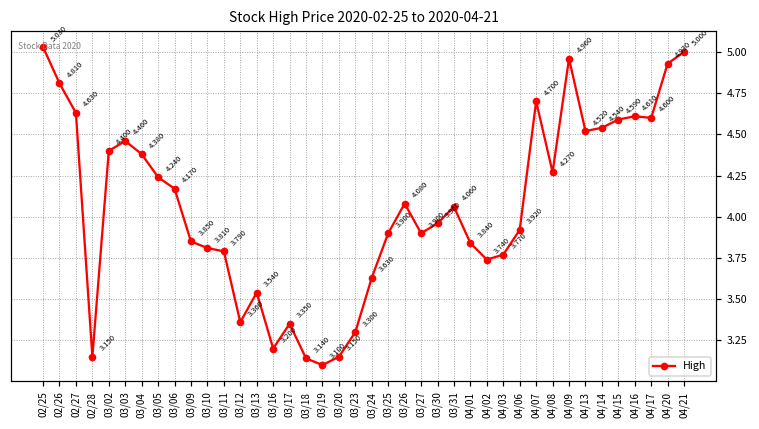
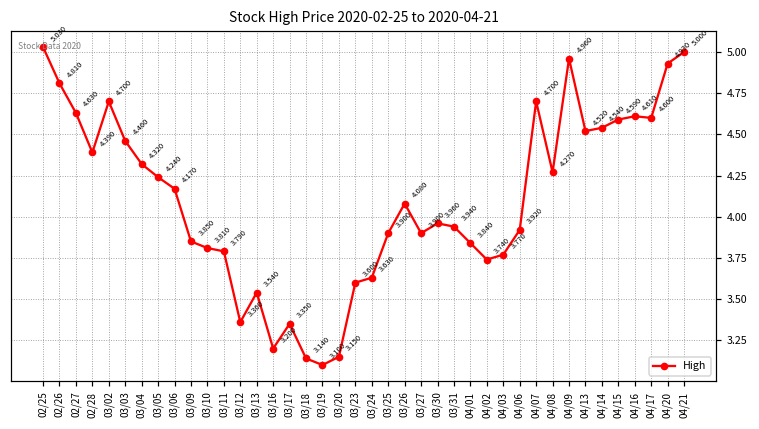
02/28: 3.150 -> 4.390
03/02: 4.400 -> 4.700
03/04: 4.380 -> 4.320
03/23: 3.300 -> 3.600
03/31: 4.060 -> 3.940
